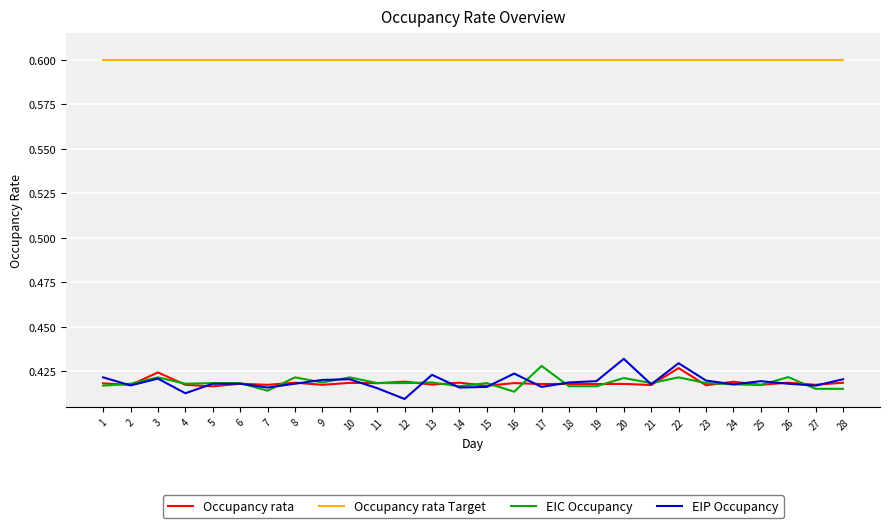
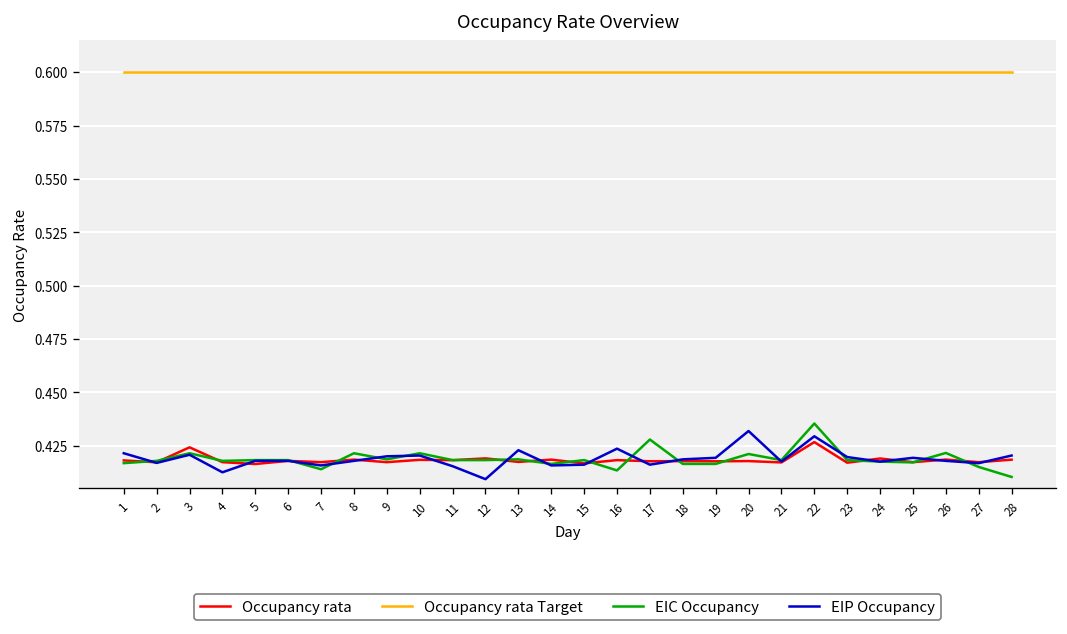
EIC Occupancy, 22: 0.421 -> 0.435
EIC Occupancy, 28: 0.415 -> 0.410
